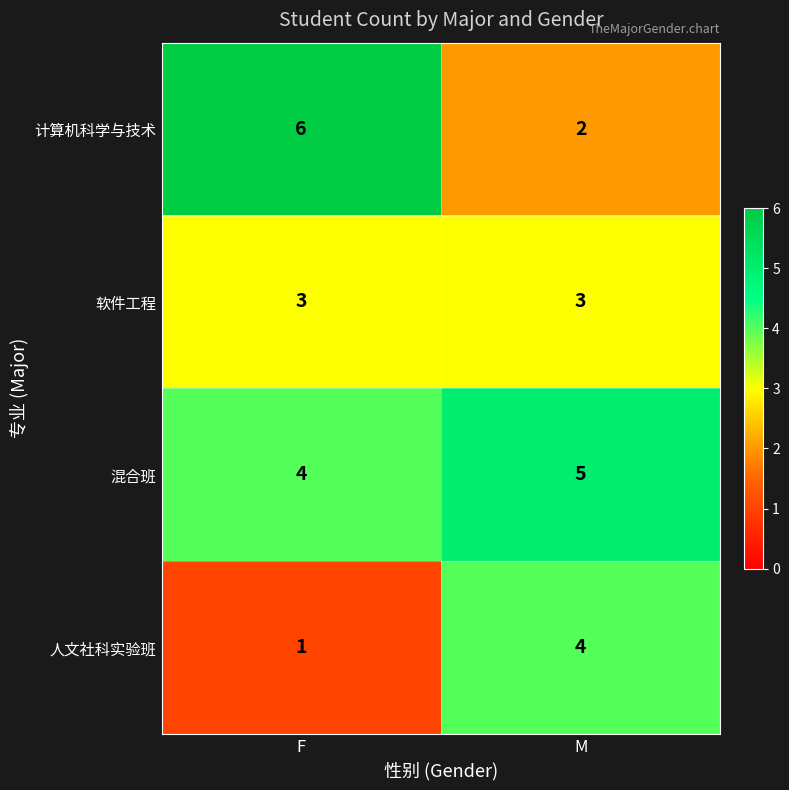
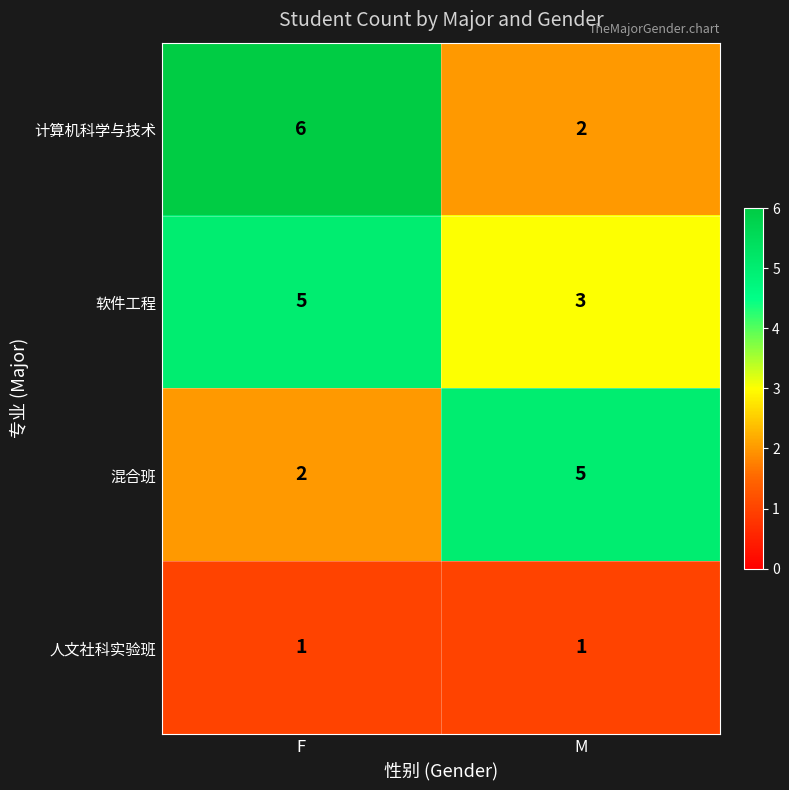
软件工程, F: 3 -> 5
混合班, F: 4 -> 2
人文社科实验班, M: 4 -> 1
